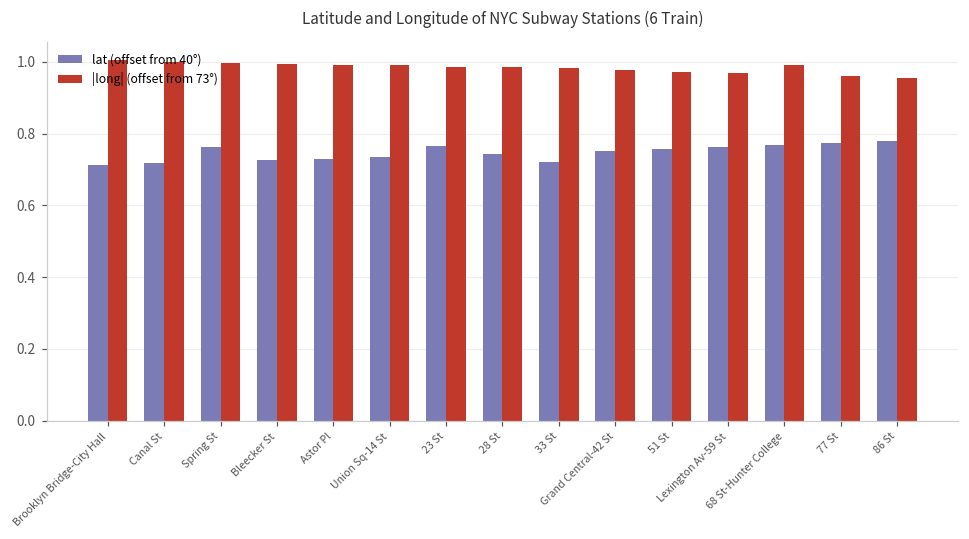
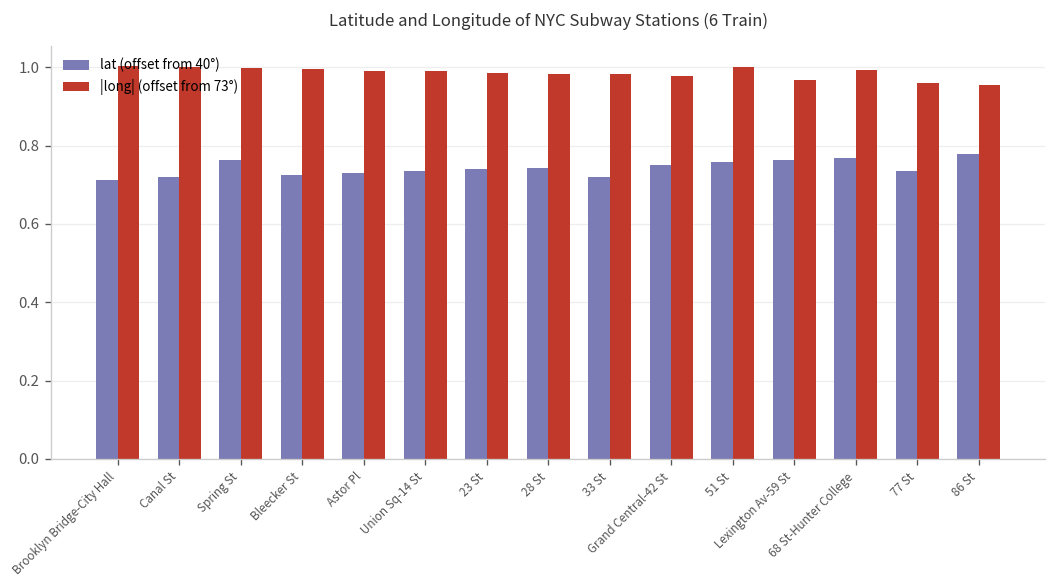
lat (offset from 40°), 23 St: 0.77 -> 0.74
|long| (offset from 73°), 51 St: 0.97 -> 1.00
lat (offset from 40°), 77 St: 0.77 -> 0.73
